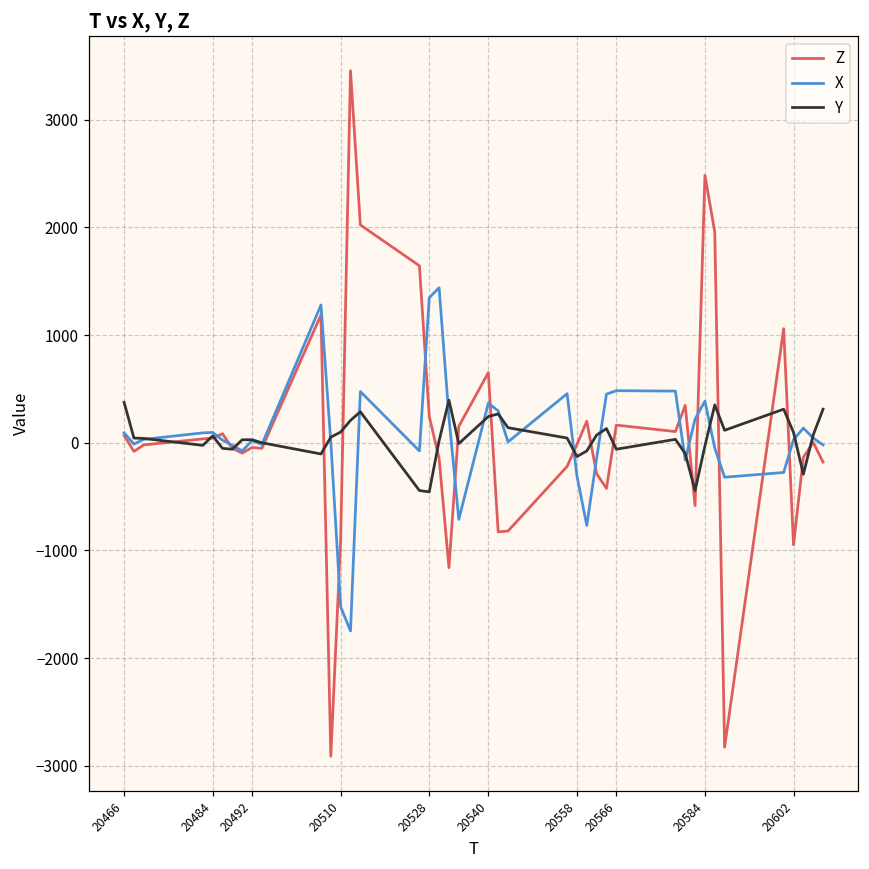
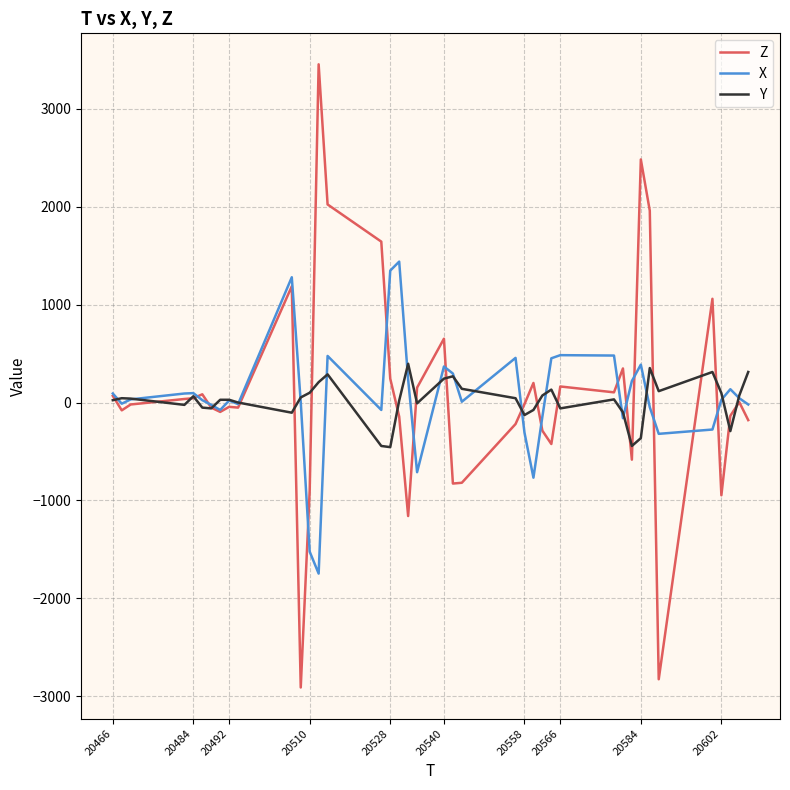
Y, 20466: 400 -> 0
Y, 20584: 0 -> -400
